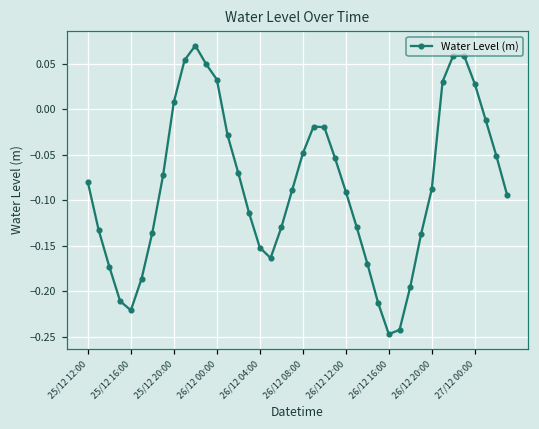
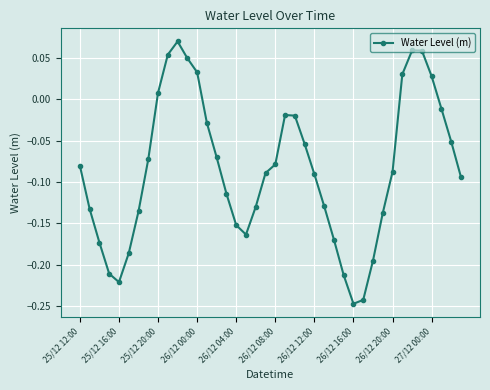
26/12 08:00: -0.05 -> -0.08
